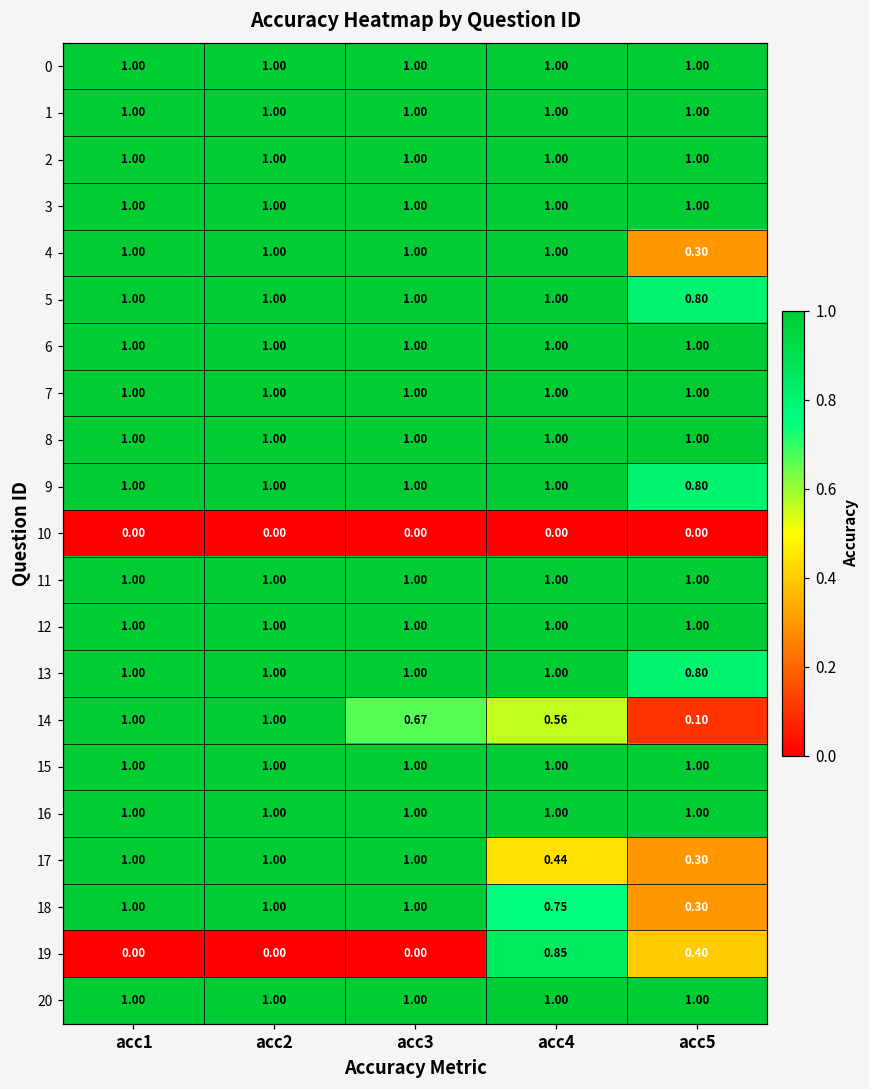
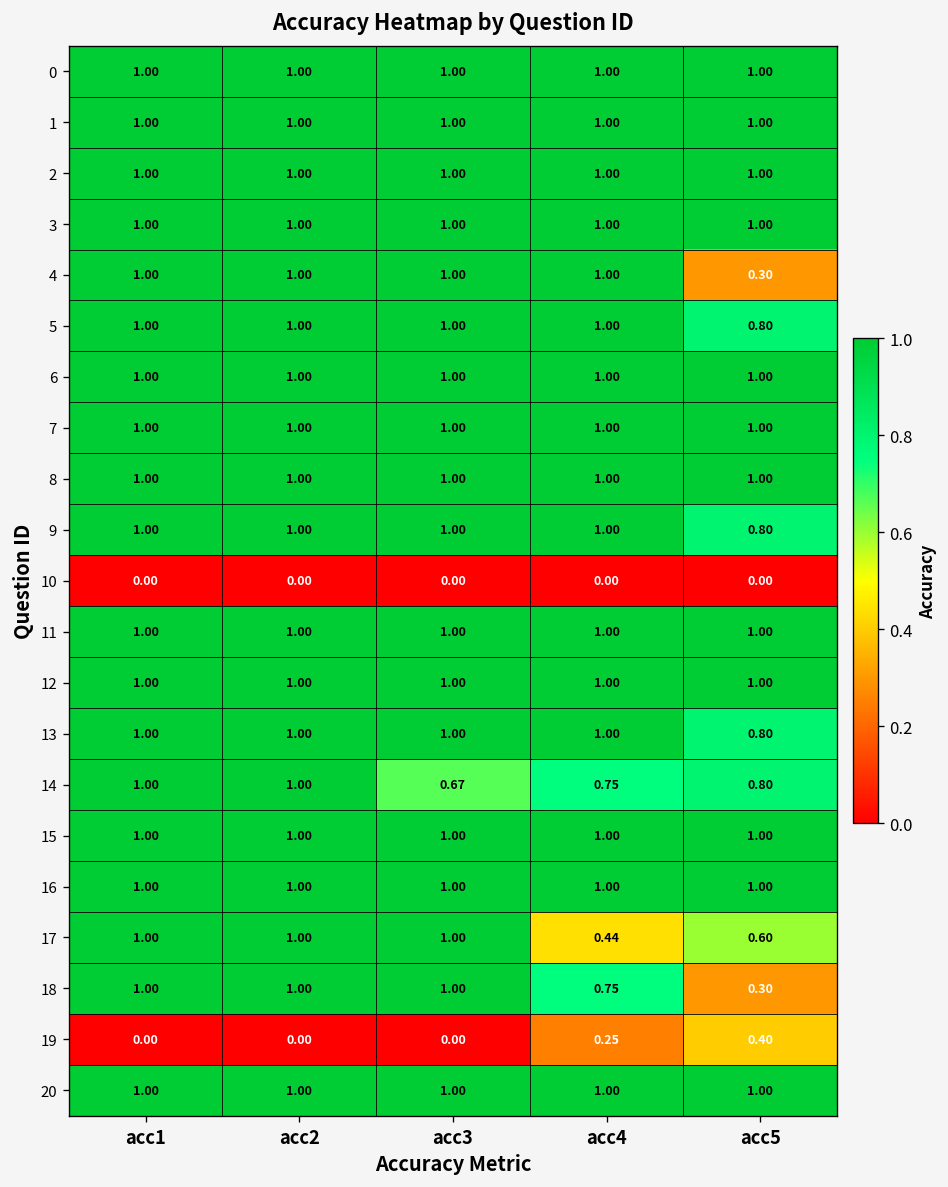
14, acc4: 0.56 -> 0.75
14, acc5: 0.10 -> 0.80
17, acc5: 0.30 -> 0.60
19, acc4: 0.85 -> 0.25
